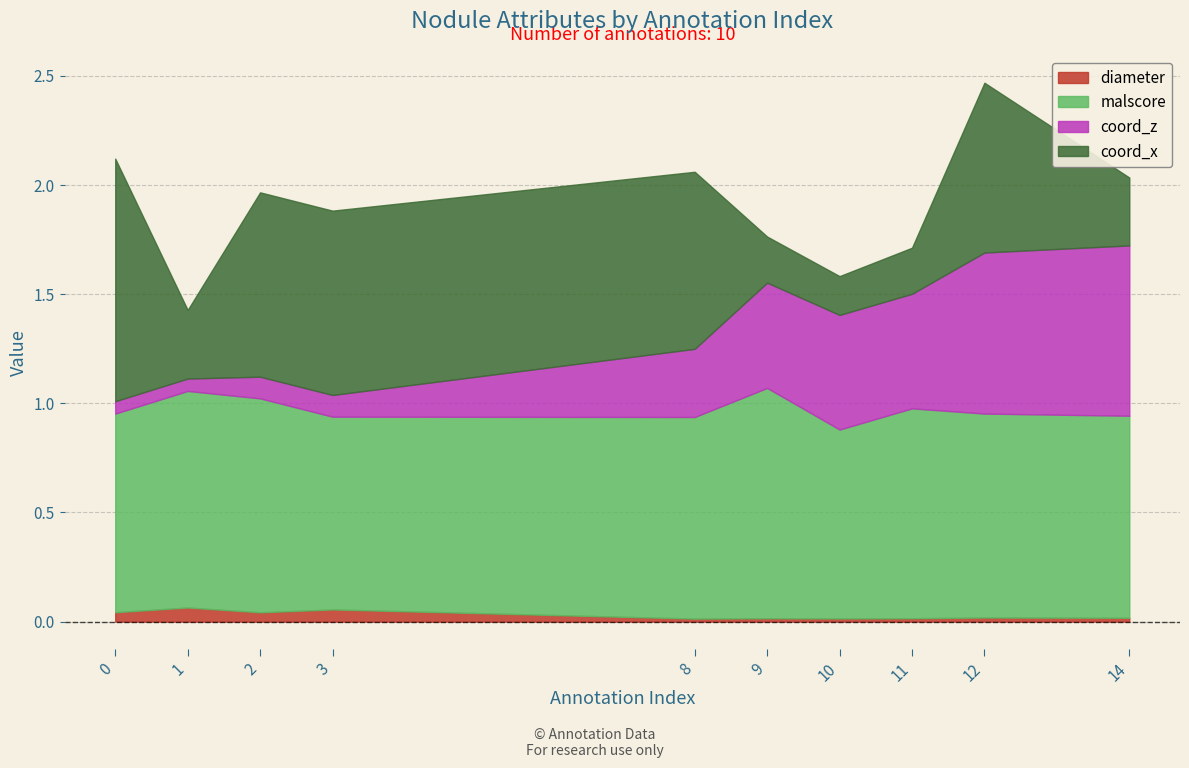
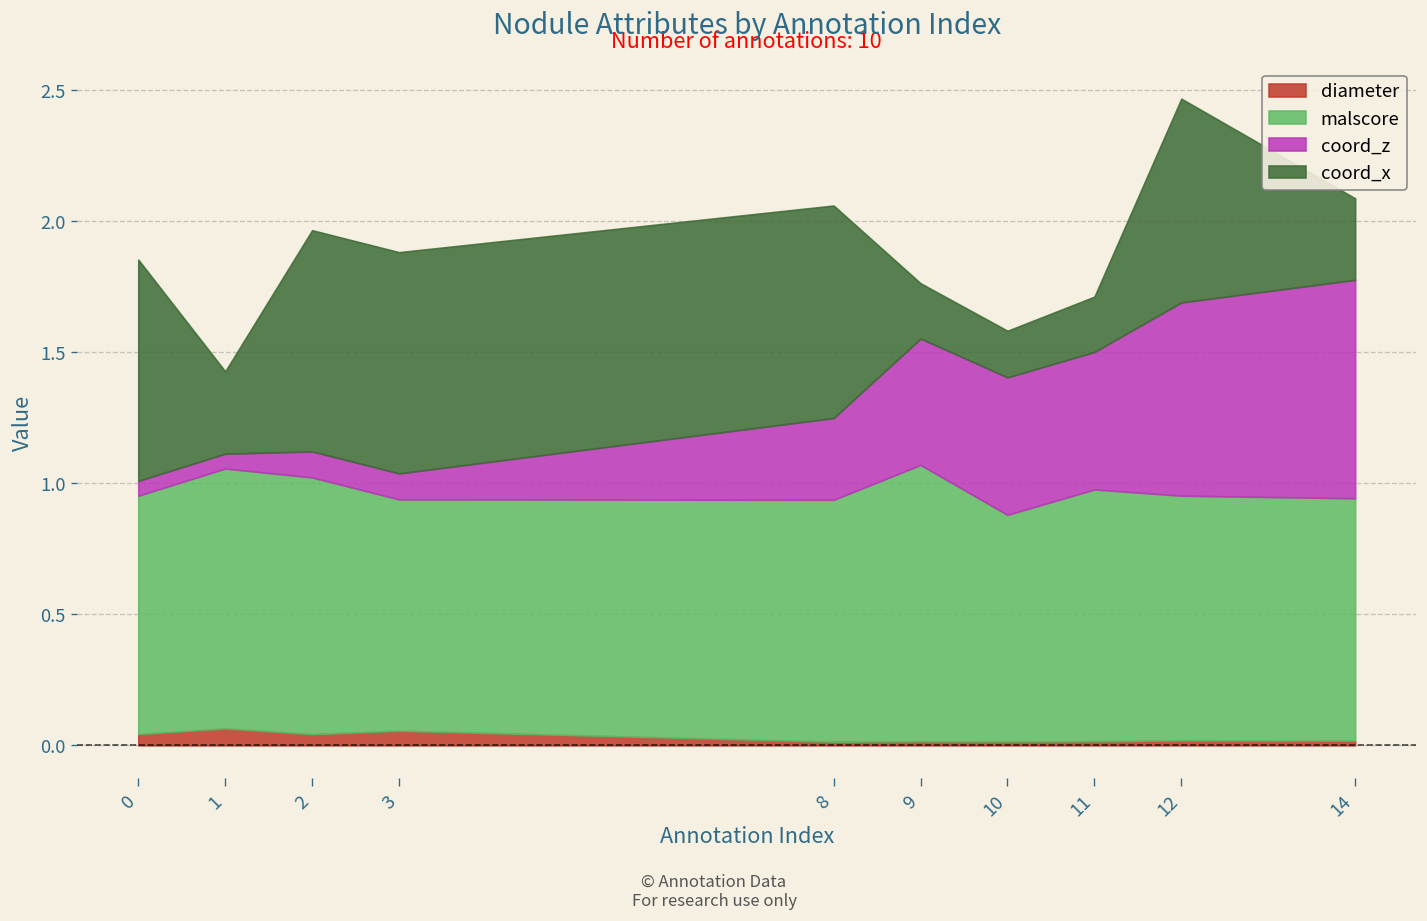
coord_x, 0: 1.11 -> 0.84
coord_z, 14: 0.78 -> 0.83
